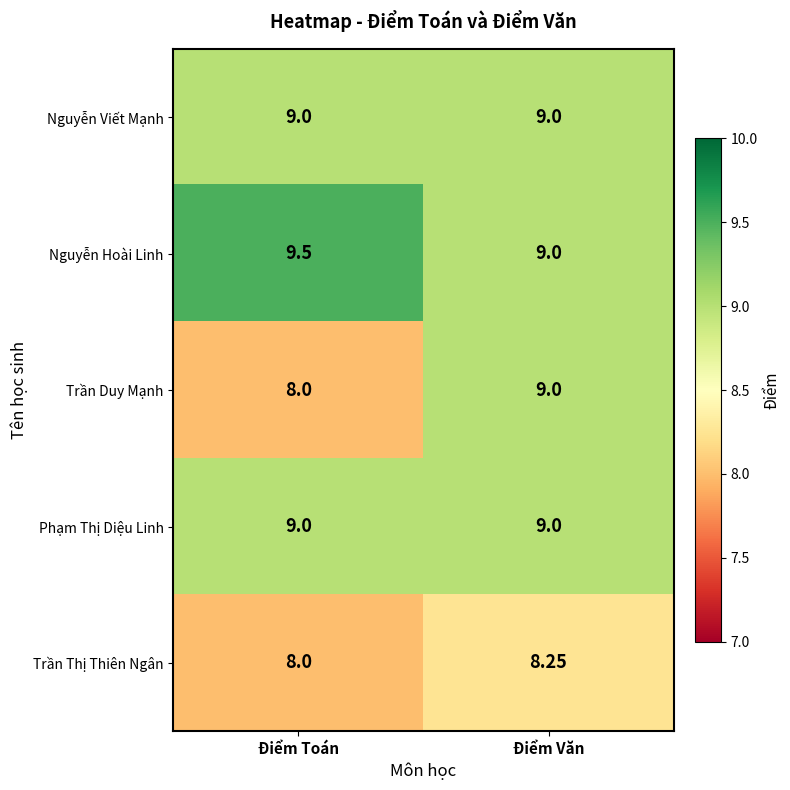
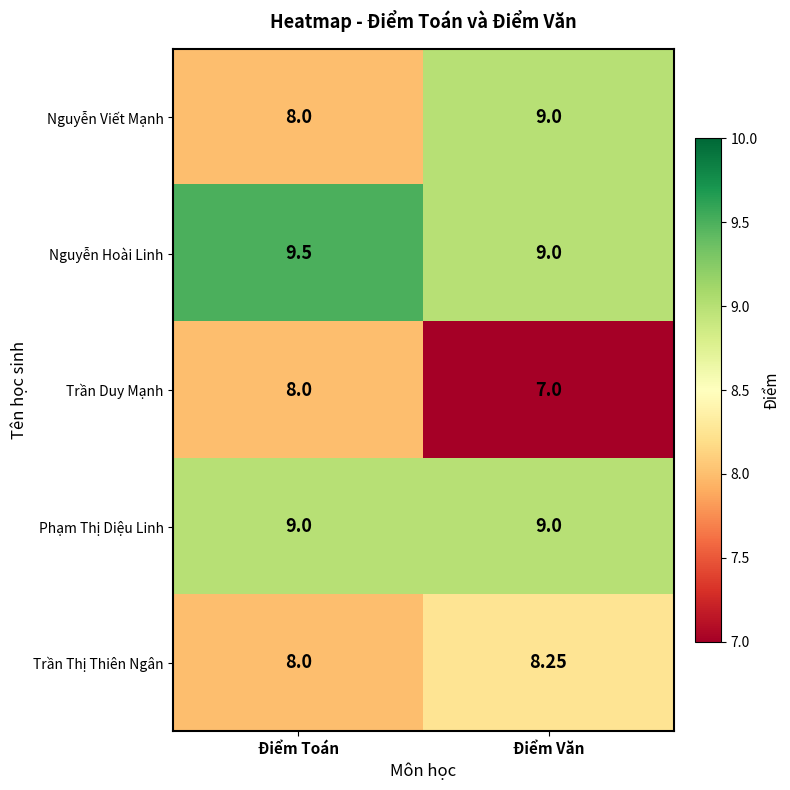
Nguyễn Viết Mạnh, Điểm Toán: 9.0 -> 8.0
Trần Duy Mạnh, Điểm Văn: 9.0 -> 7.0
